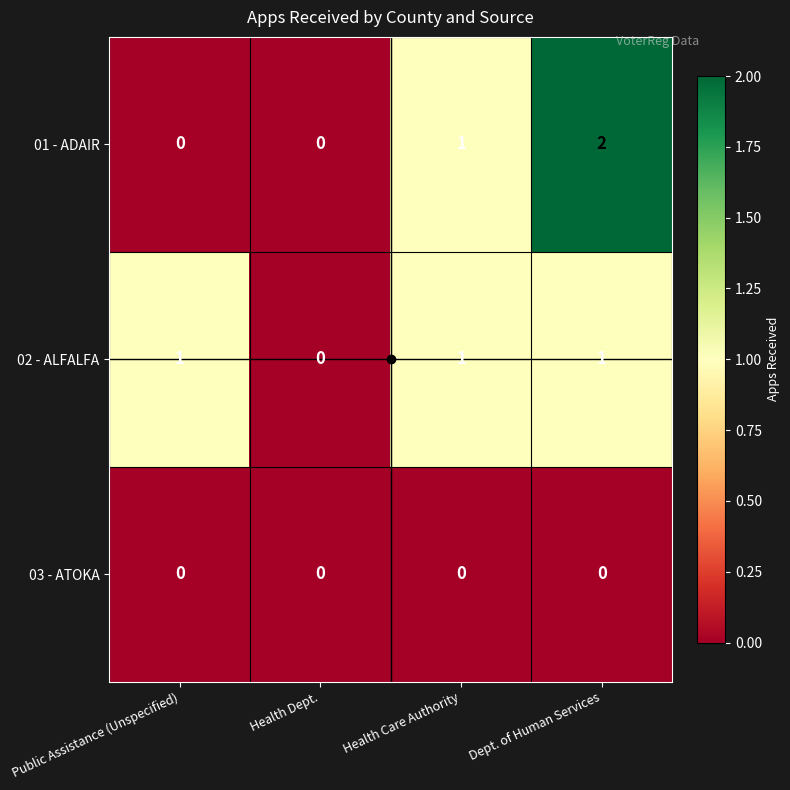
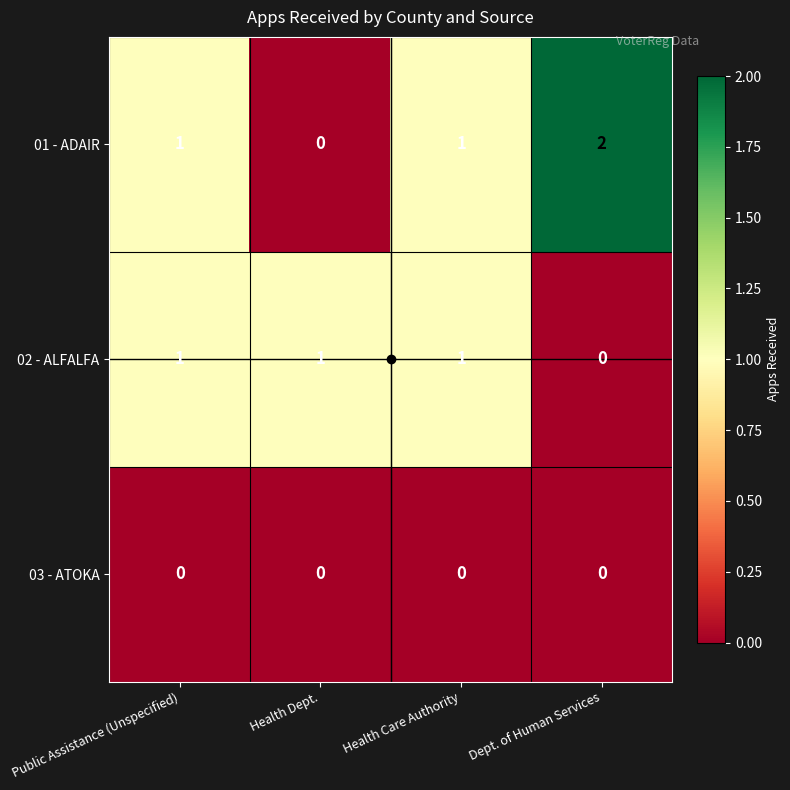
01 - ADAIR, Public Assistance (Unspecified): 0 -> 1
02 - ALFALFA, Health Dept.: 0 -> 1
02 - ALFALFA, Dept. of Human Services: 1 -> 0
